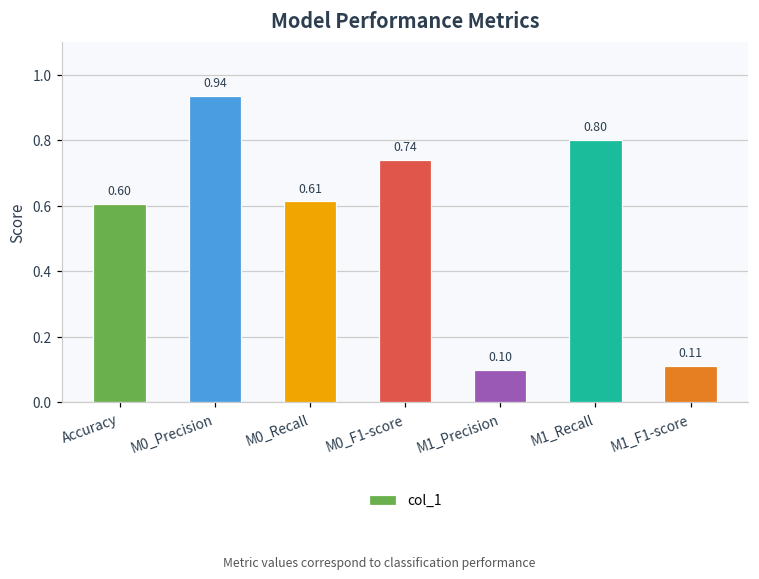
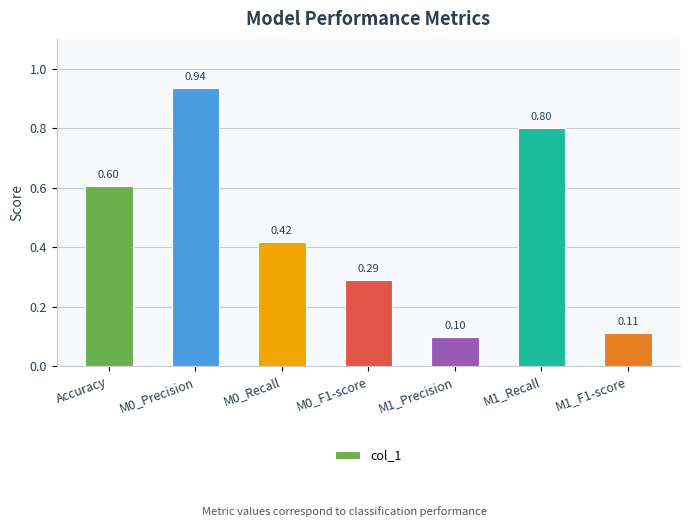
M0_Recall: 0.61 -> 0.42
M0_F1-score: 0.74 -> 0.29
